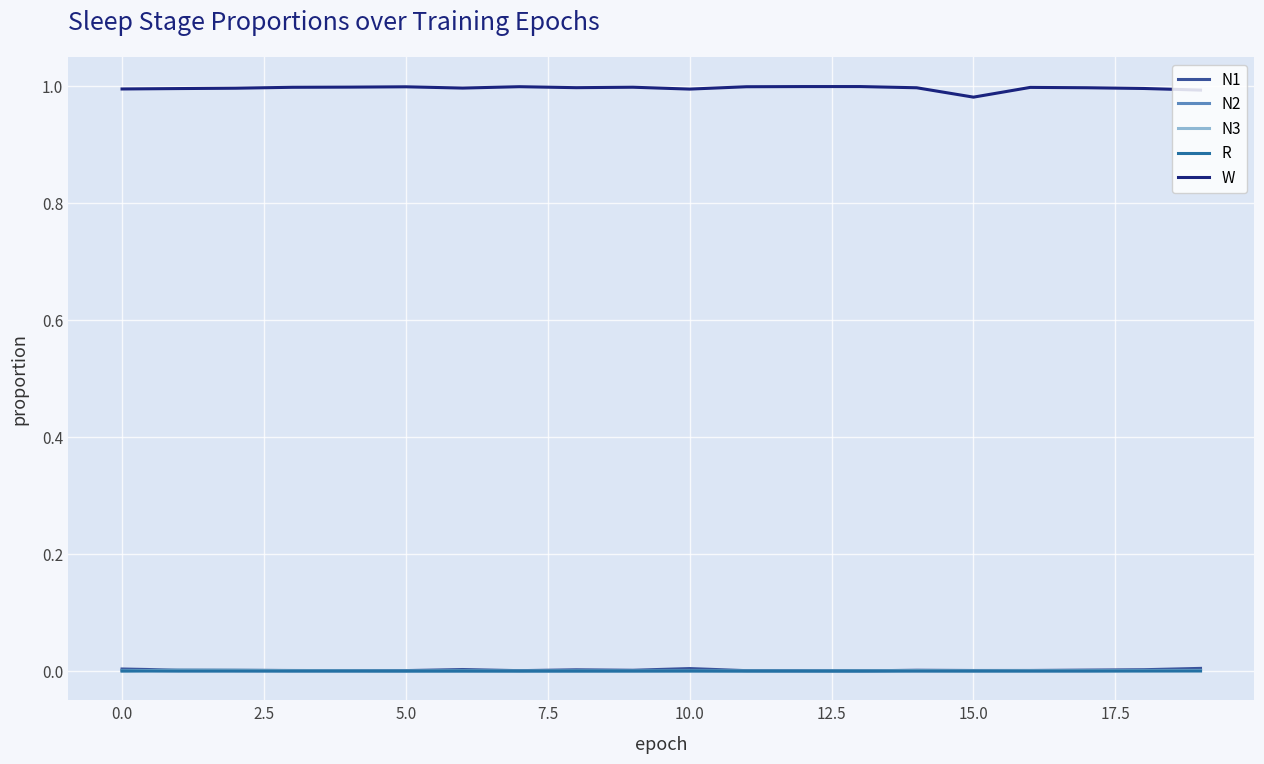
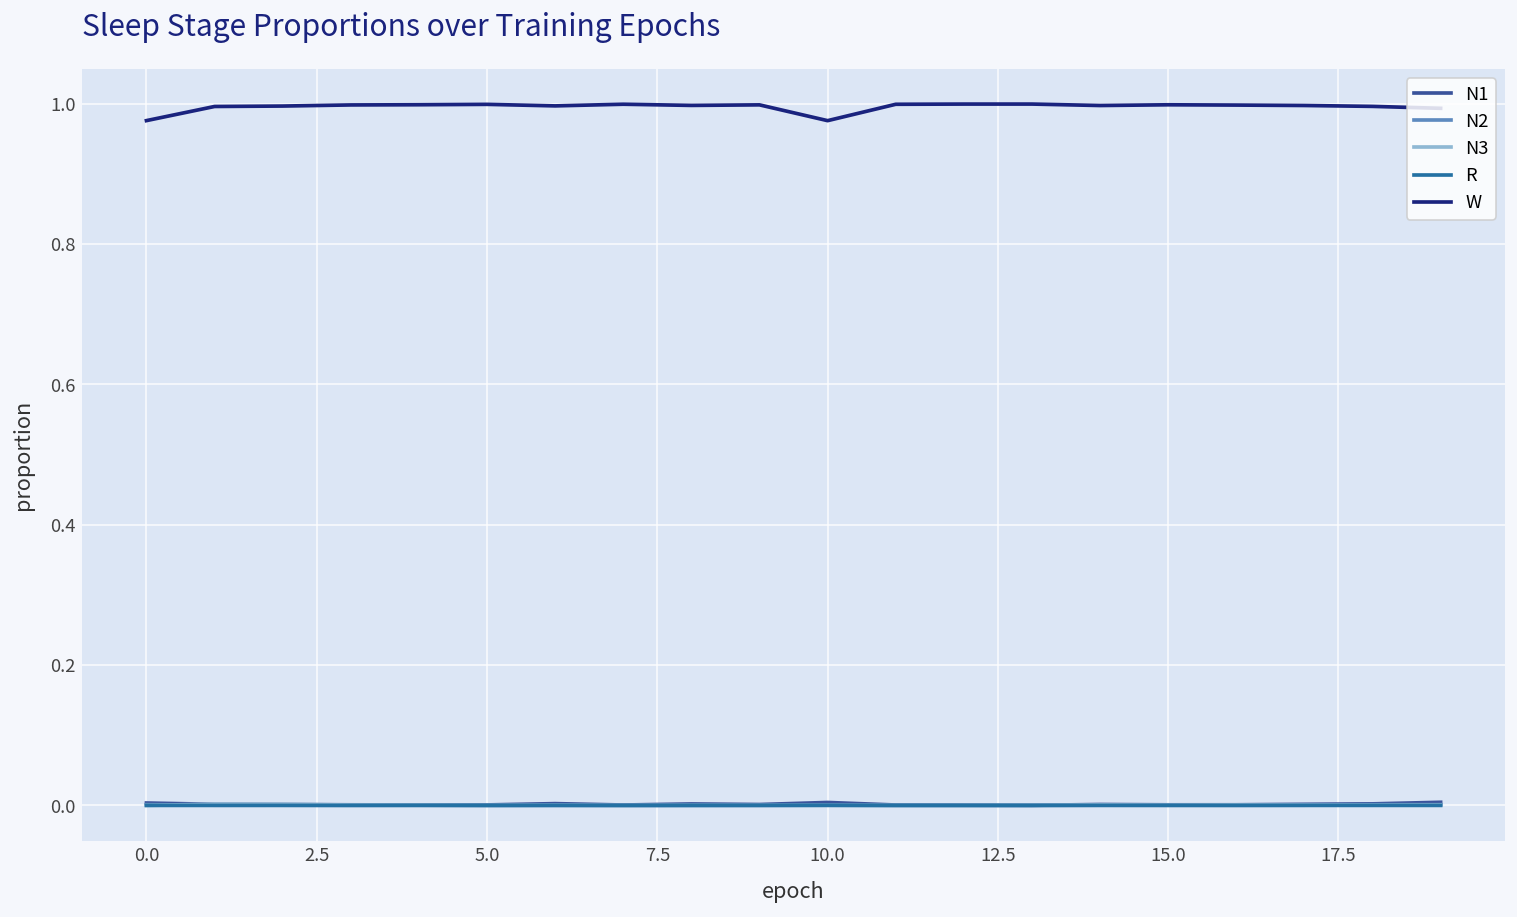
W, 0.0: 1.00 -> 0.98
W, 10.0: 1.00 -> 0.98
W, 15.0: 0.98 -> 1.00
